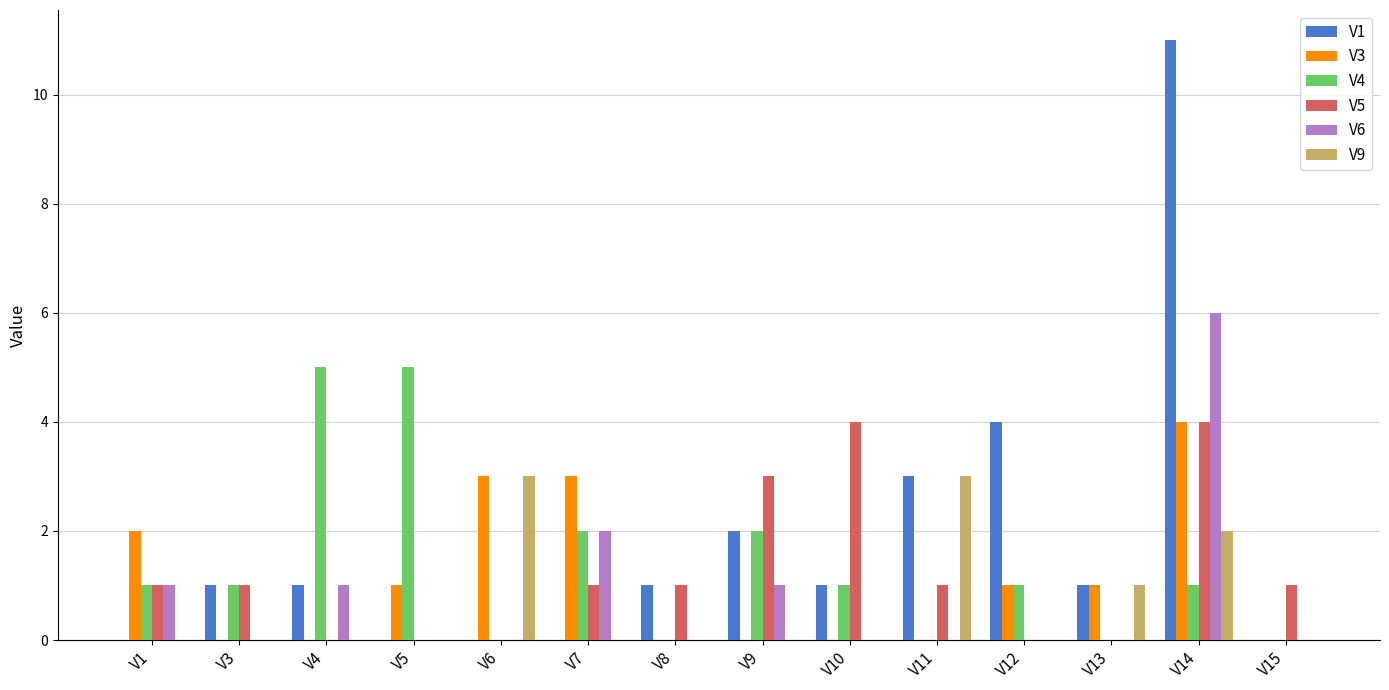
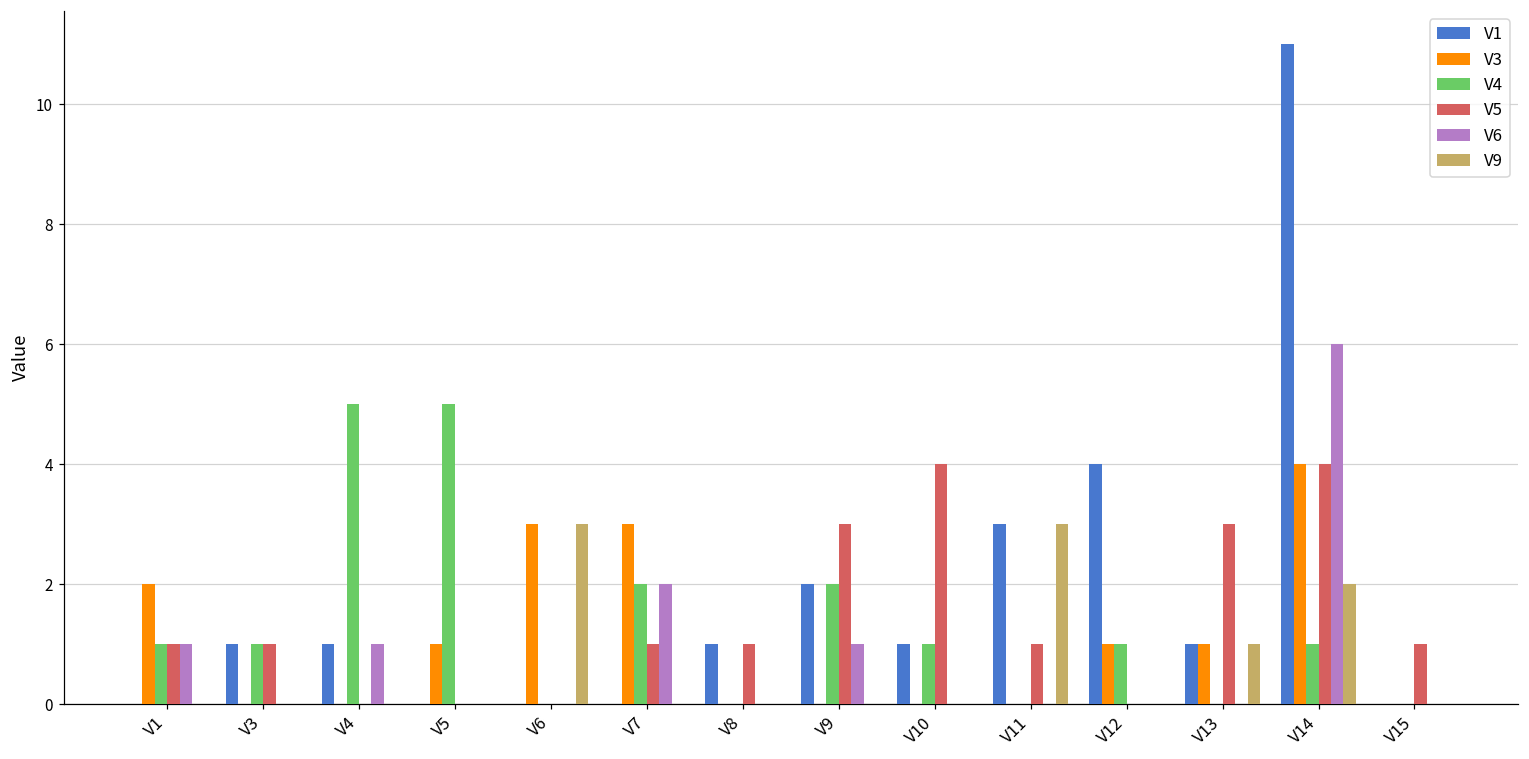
V5, V13: 0 -> 3
